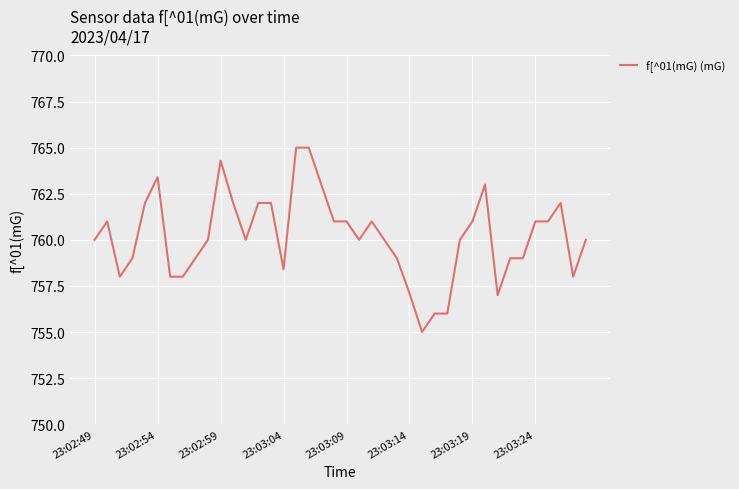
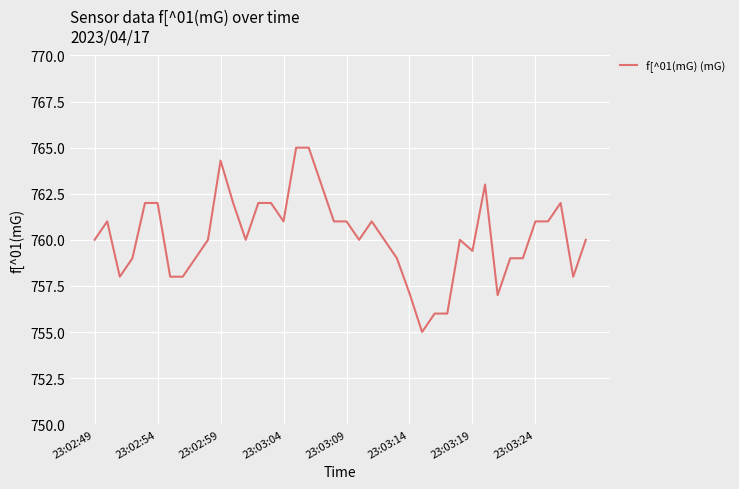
23:02:54: 763.4 -> 762.0
23:03:04: 758.4 -> 761.0
23:03:19: 761.0 -> 759.4
